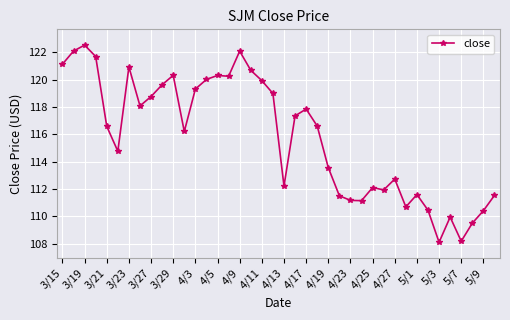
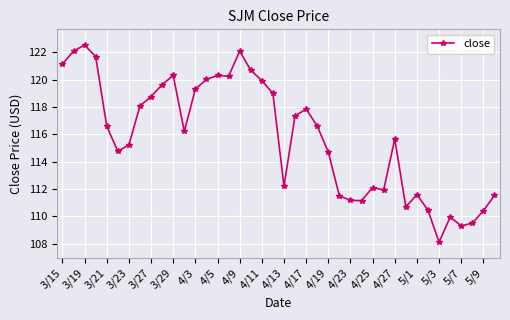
3/23: 120.9 -> 115.2
4/19: 113.6 -> 114.7
4/27: 112.7 -> 115.7
5/7: 108.2 -> 109.3
